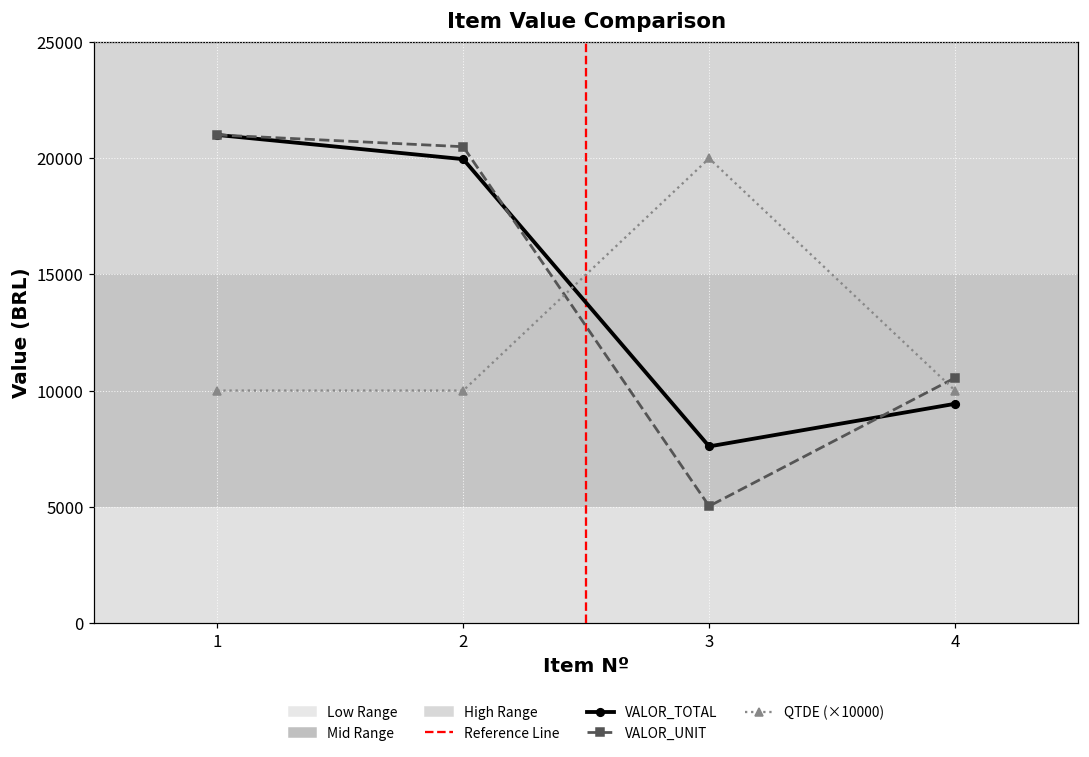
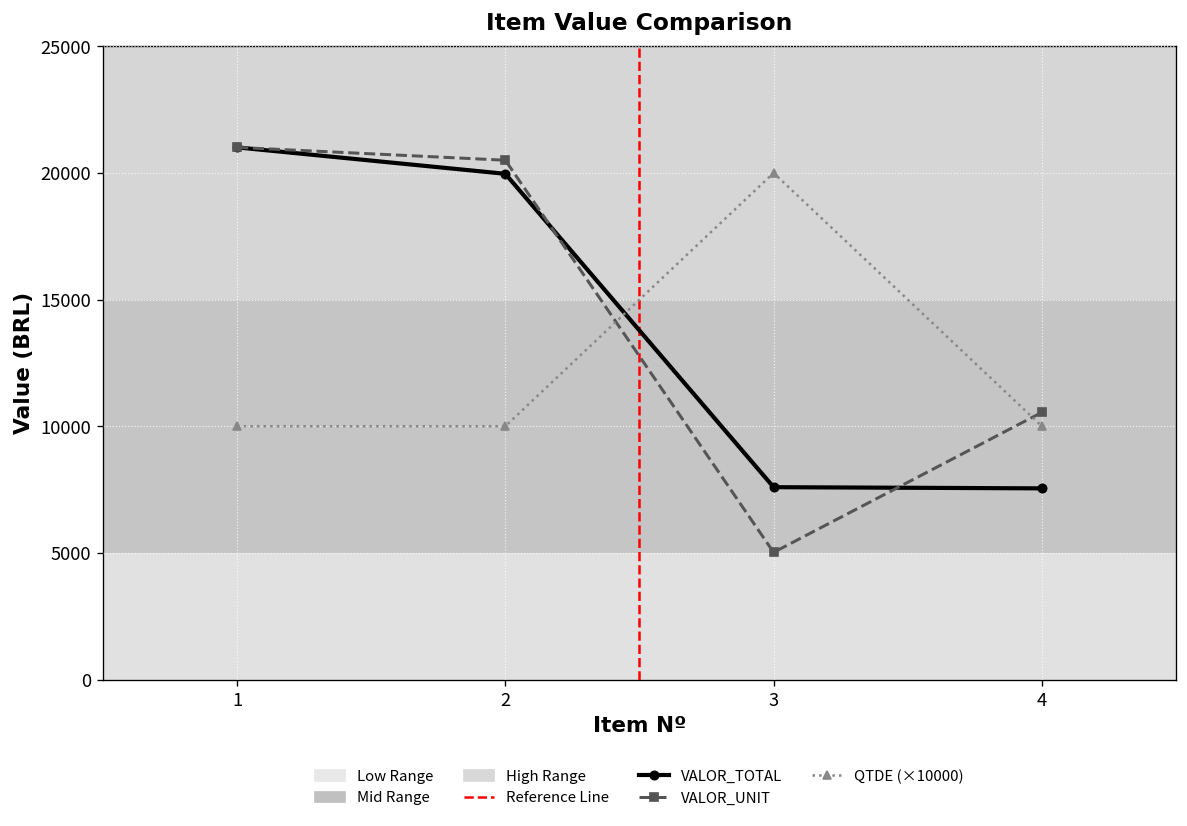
VALOR_TOTAL, 4: 9400 -> 7500
